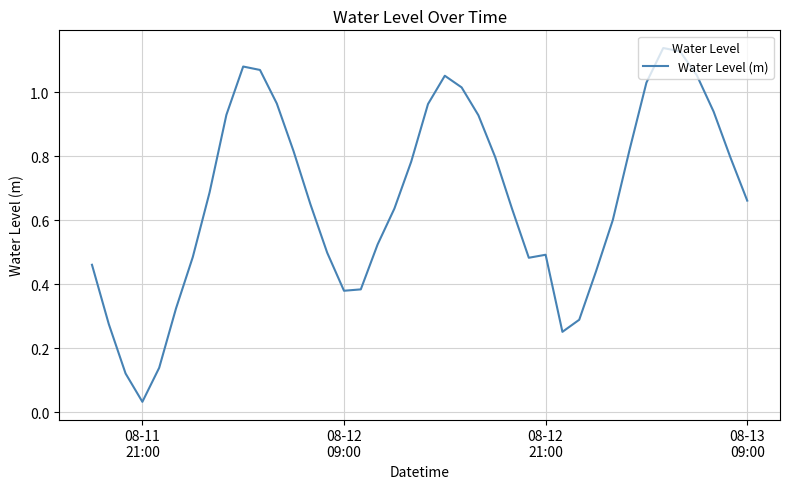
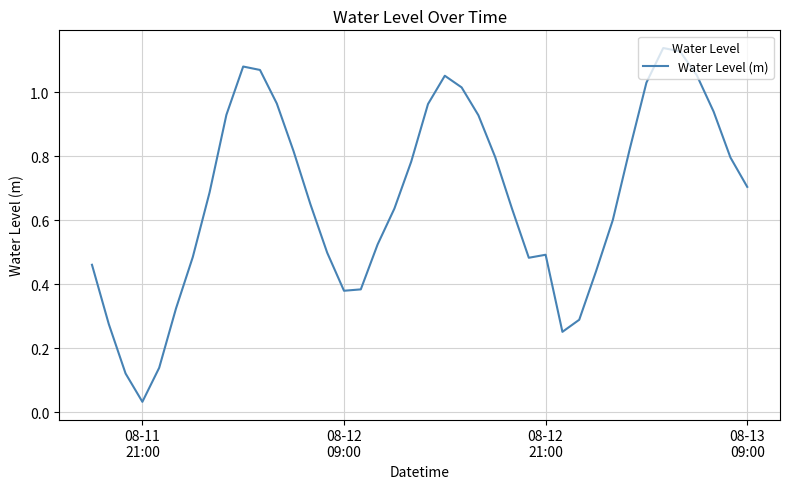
08-13 09:00: 0.66 -> 0.70
